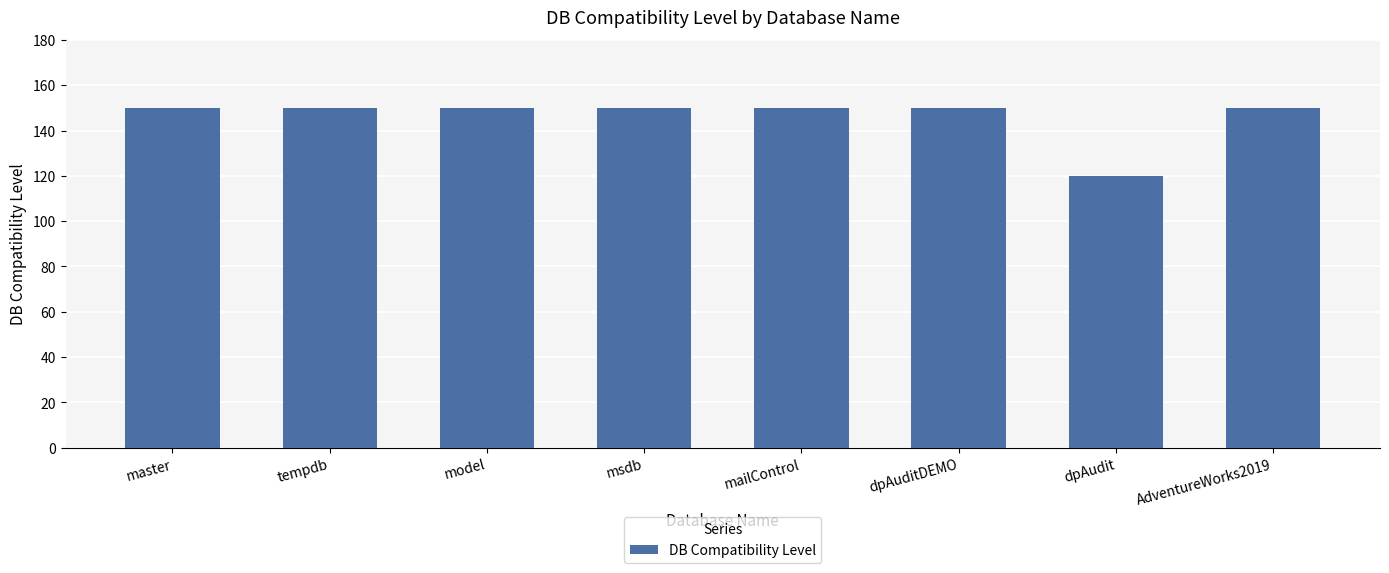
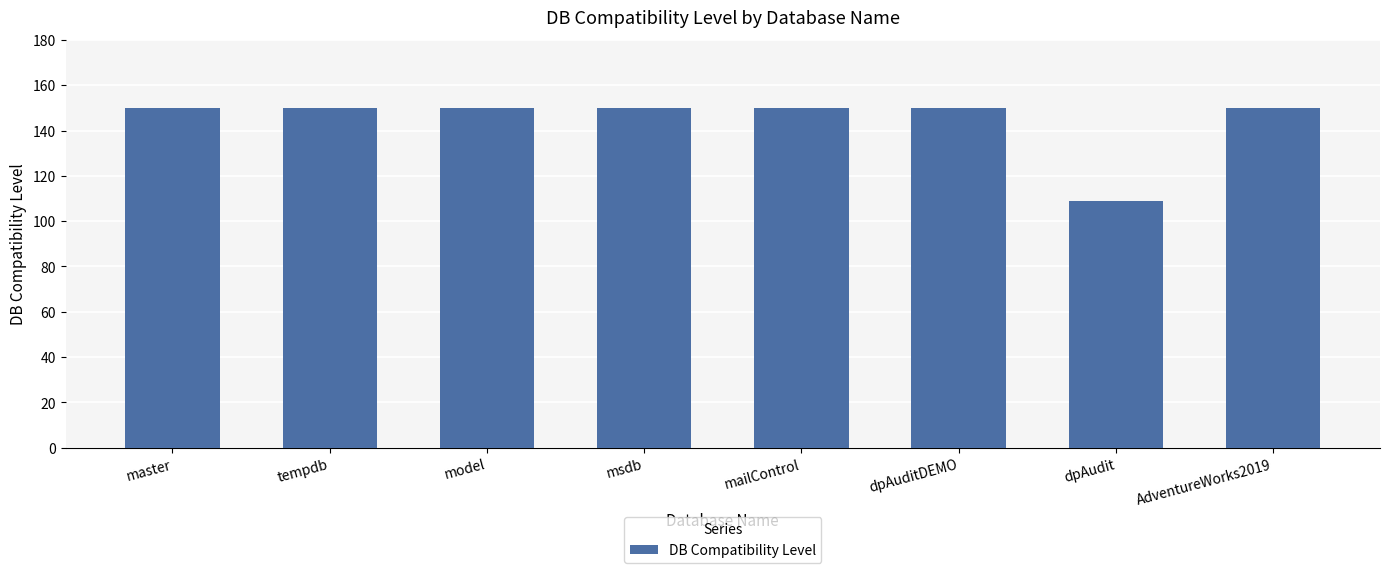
dpAudit: 120 -> 109
